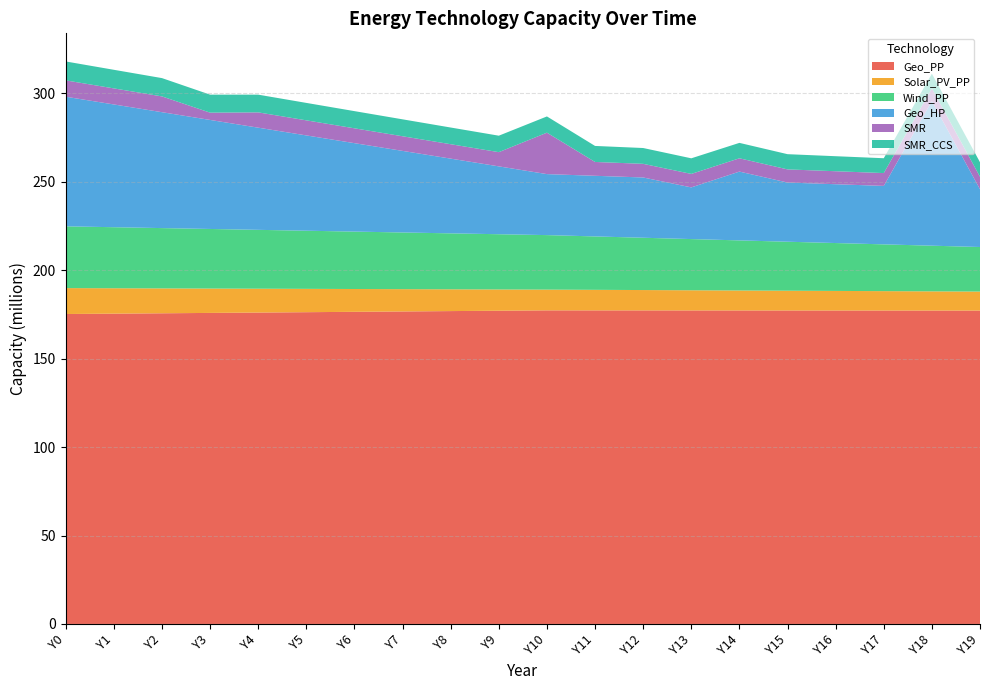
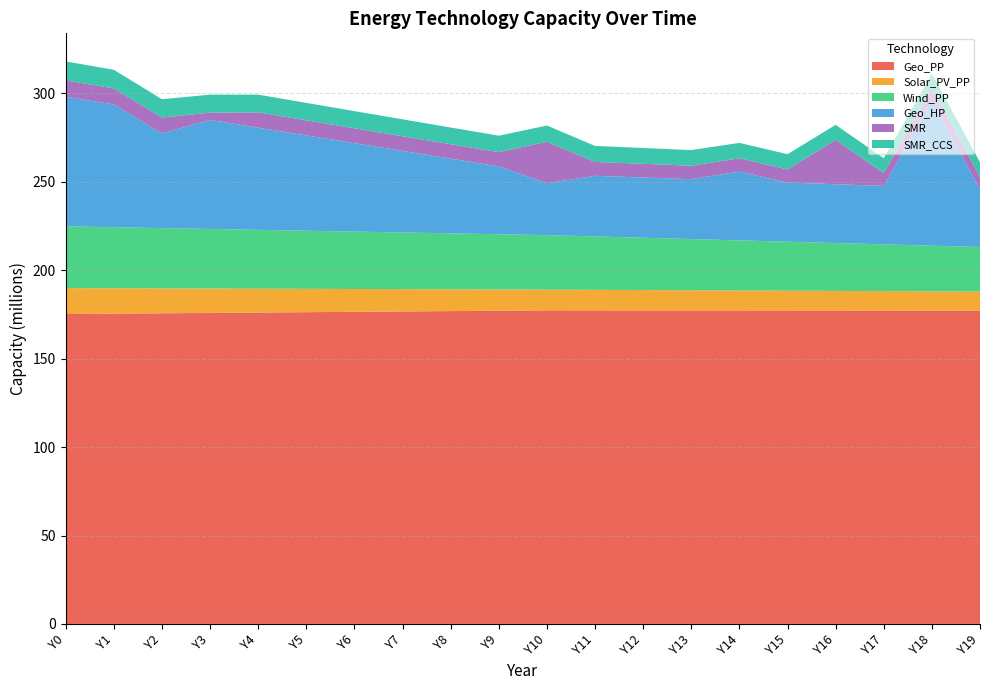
Geo_HP, Y2: 66 -> 54
Geo_HP, Y10: 34 -> 29
Geo_HP, Y13: 29 -> 34
SMR, Y16: 7 -> 25
